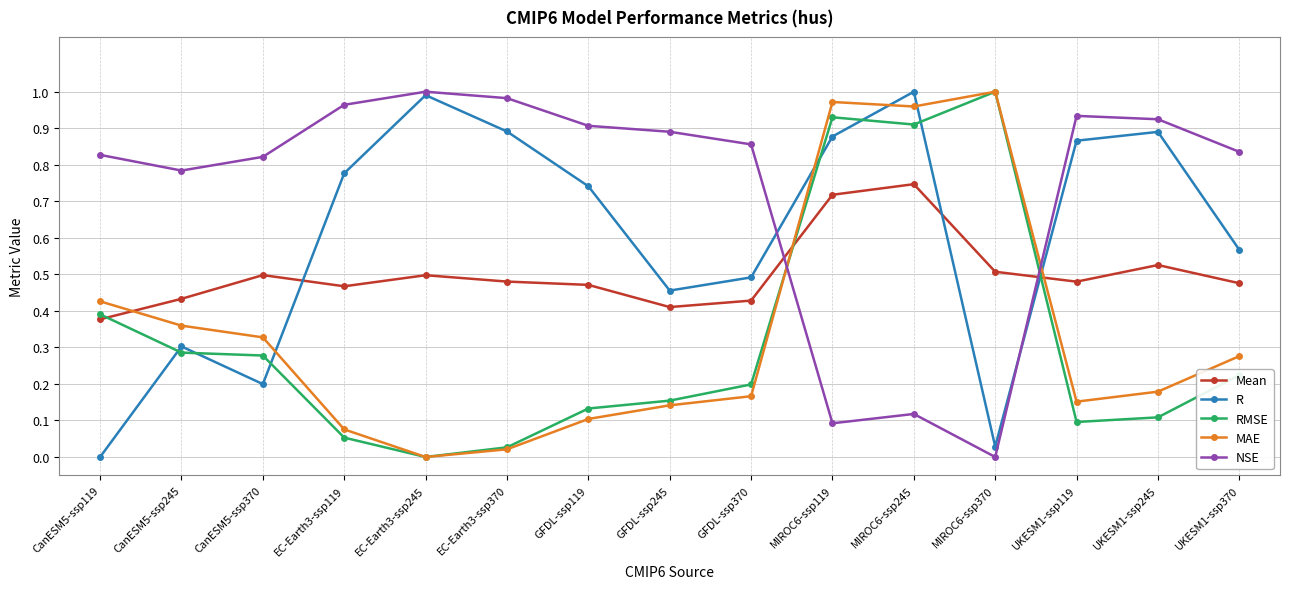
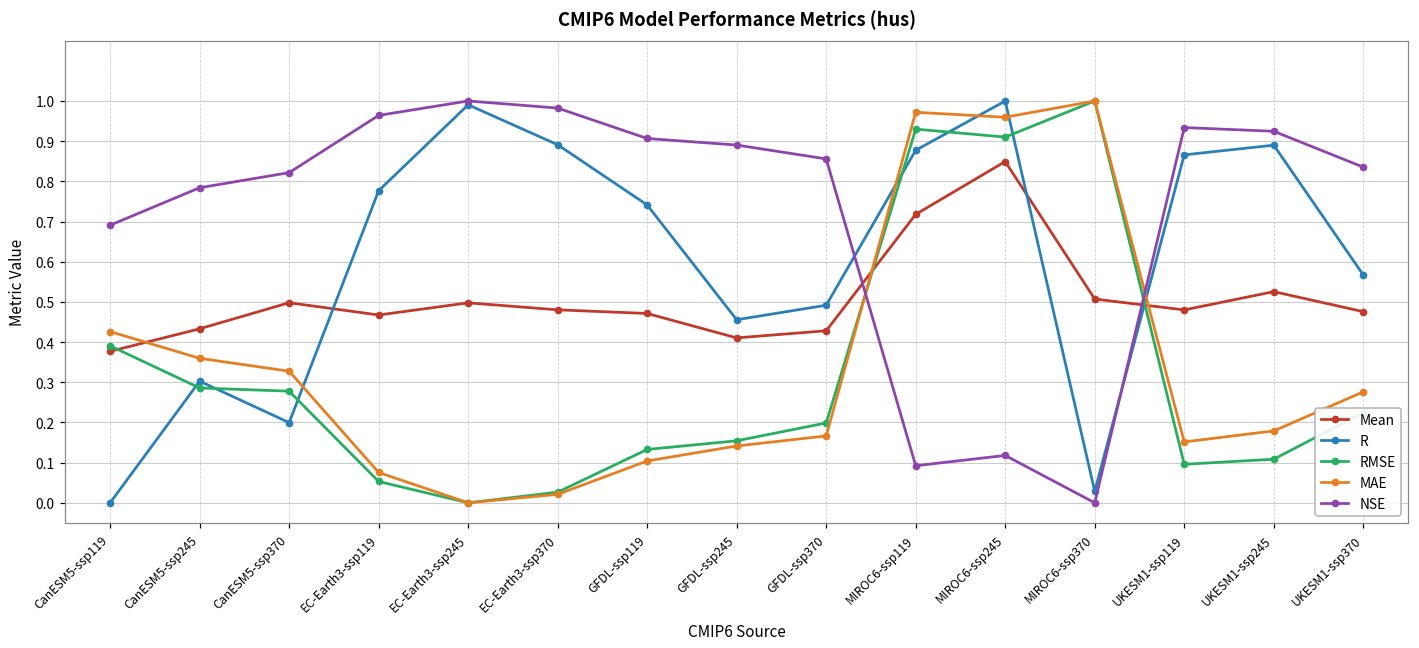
NSE, CanESM5-ssp119: 0.83 -> 0.69
Mean, MIROC6-ssp245: 0.75 -> 0.85
